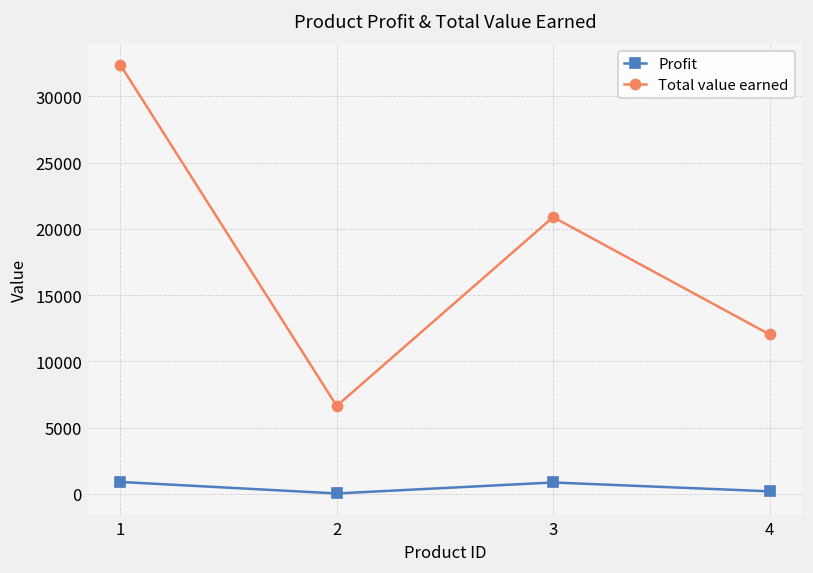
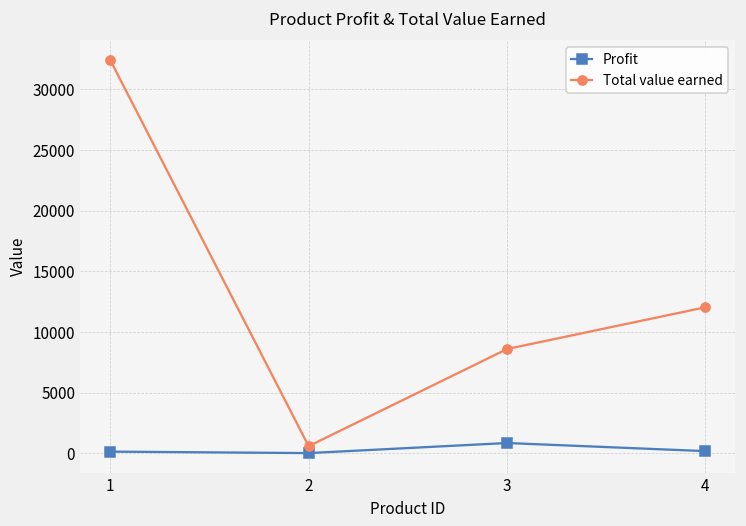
Profit, 1: 900 -> 200
Total value earned, 2: 6600 -> 600
Total value earned, 3: 20900 -> 8600
